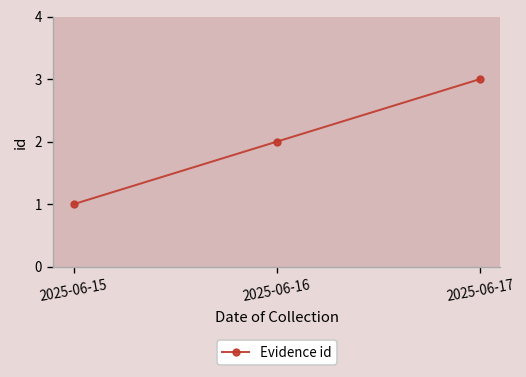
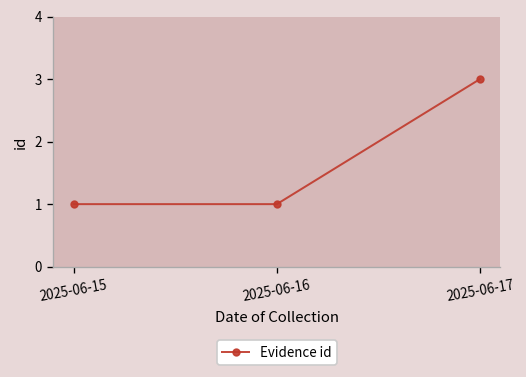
2025-06-16: 2 -> 1
